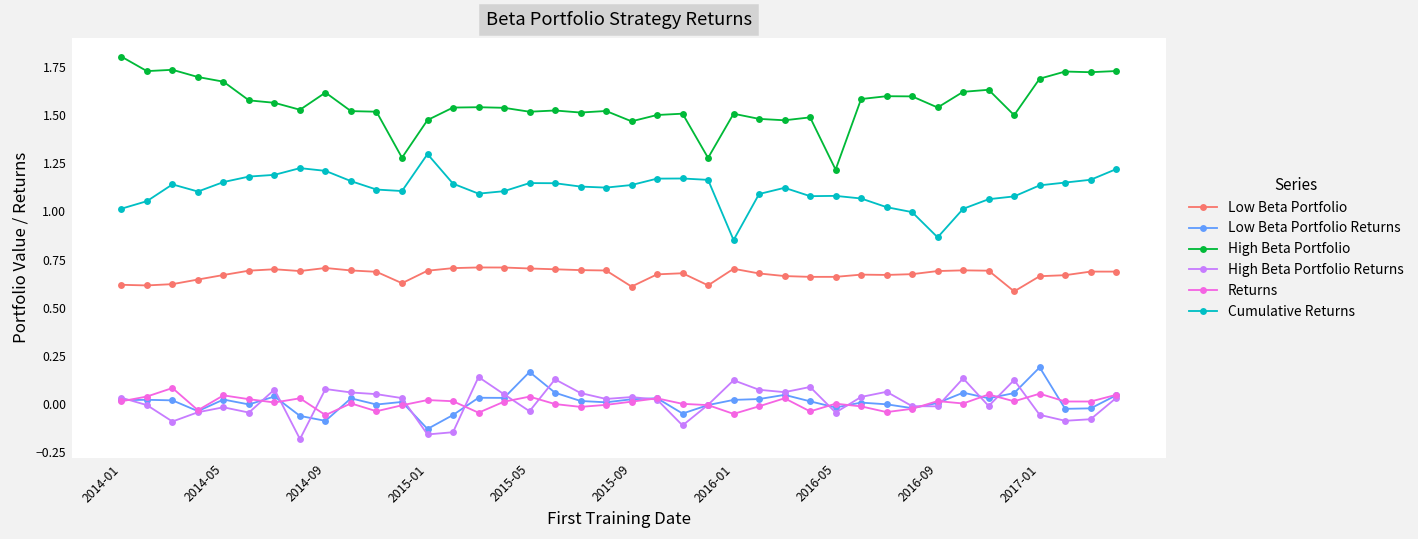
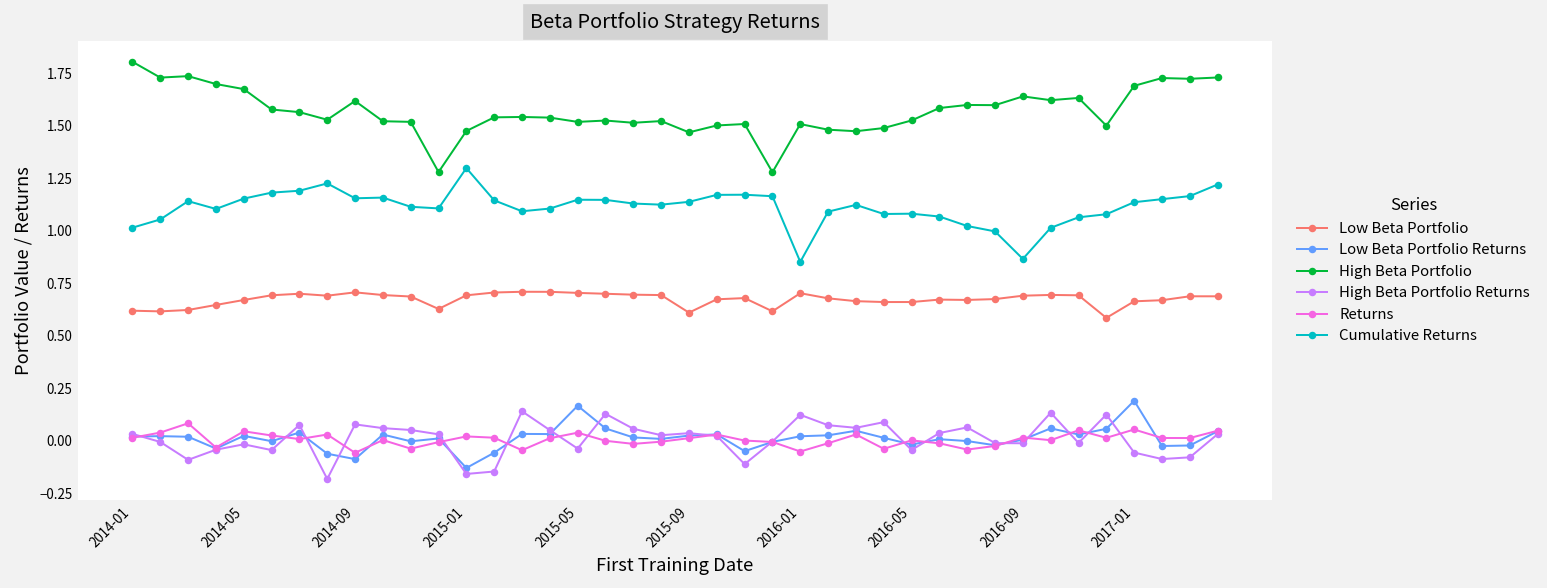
Cumulative Returns, 2014-09: 1.21 -> 1.15
High Beta Portfolio, 2016-05: 1.22 -> 1.52
High Beta Portfolio, 2016-09: 1.54 -> 1.64
